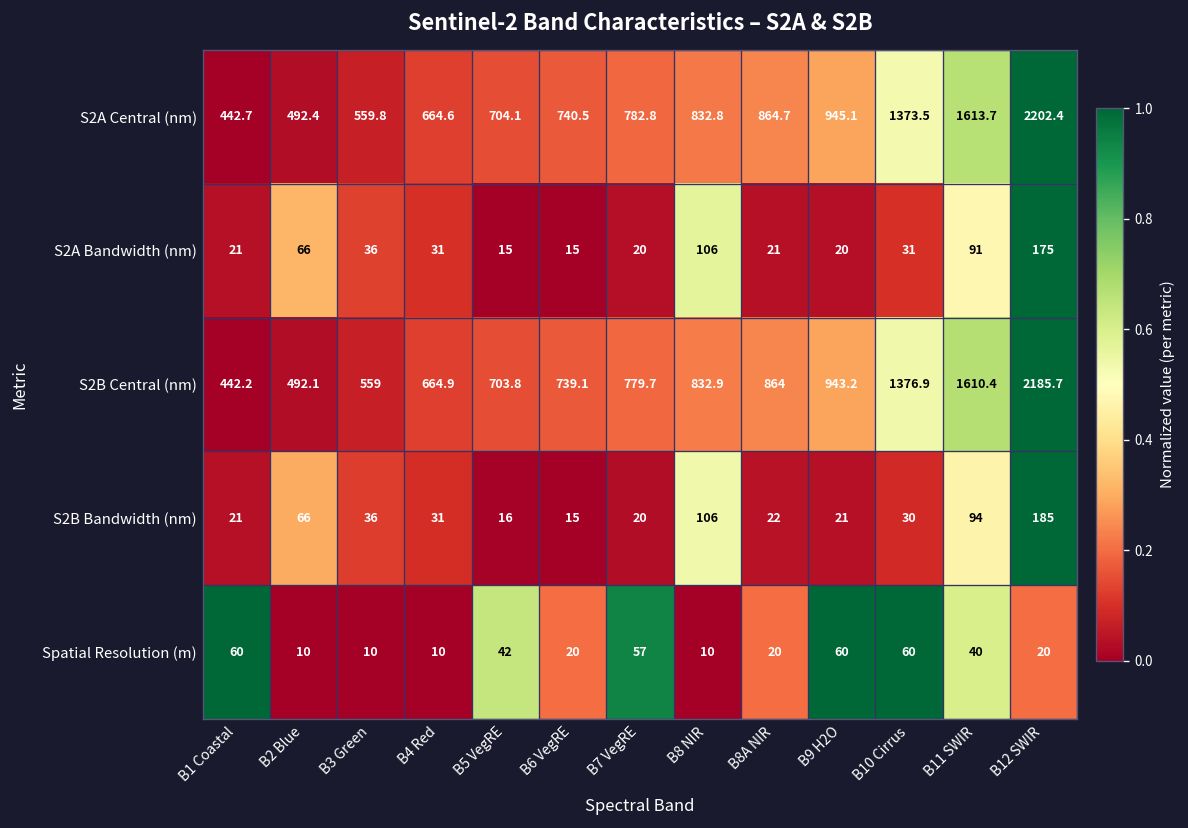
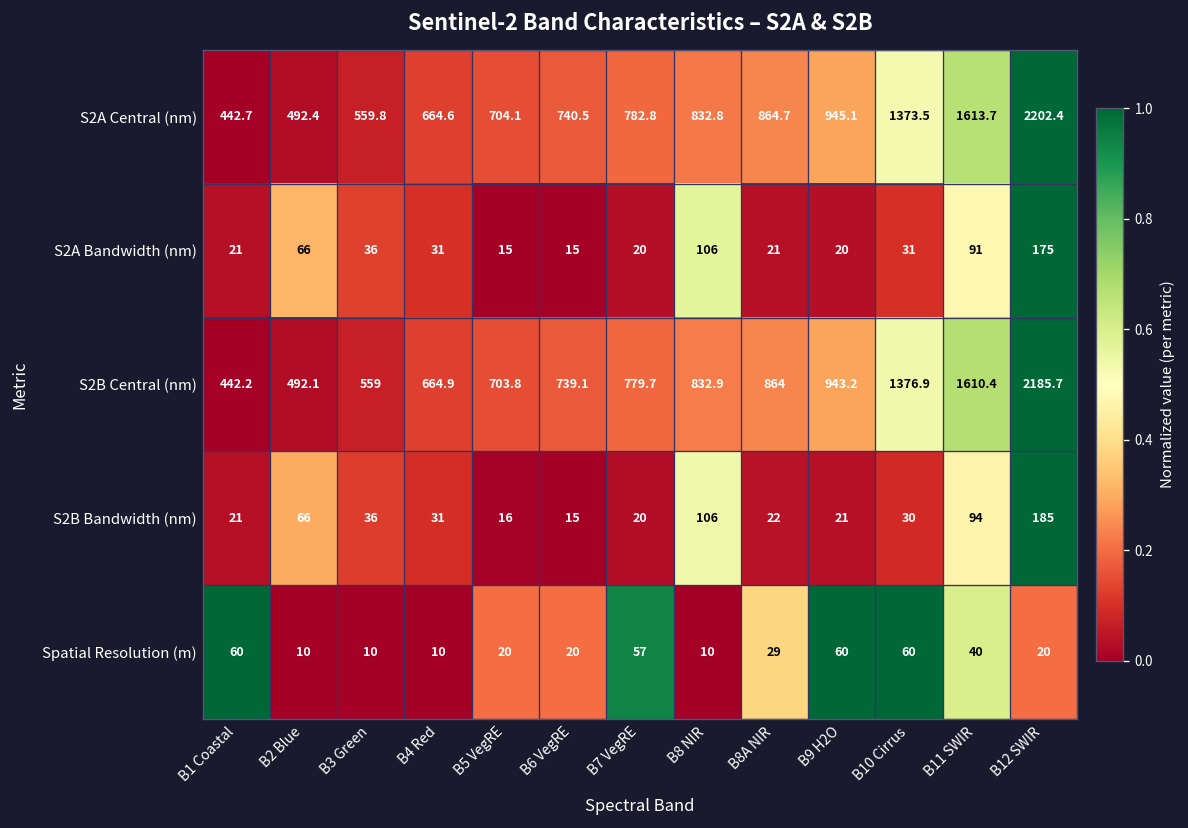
Spatial Resolution (m), B5 VegRE: 42 -> 20
Spatial Resolution (m), B8A NIR: 20 -> 29
